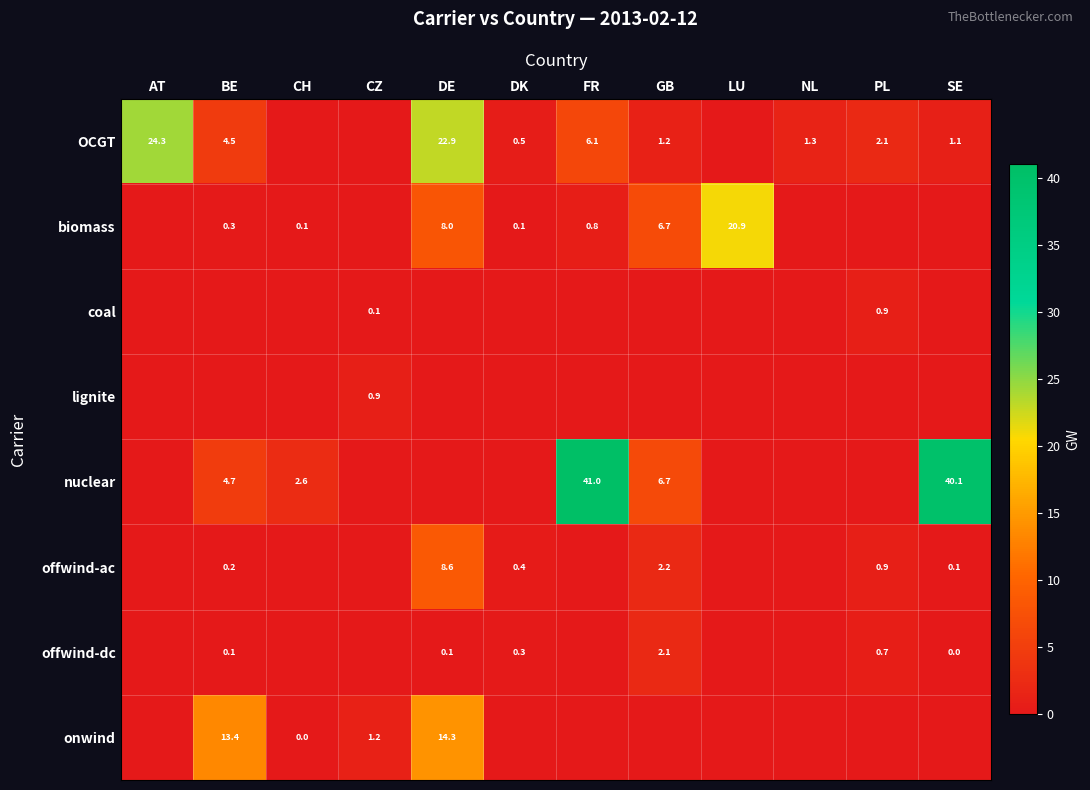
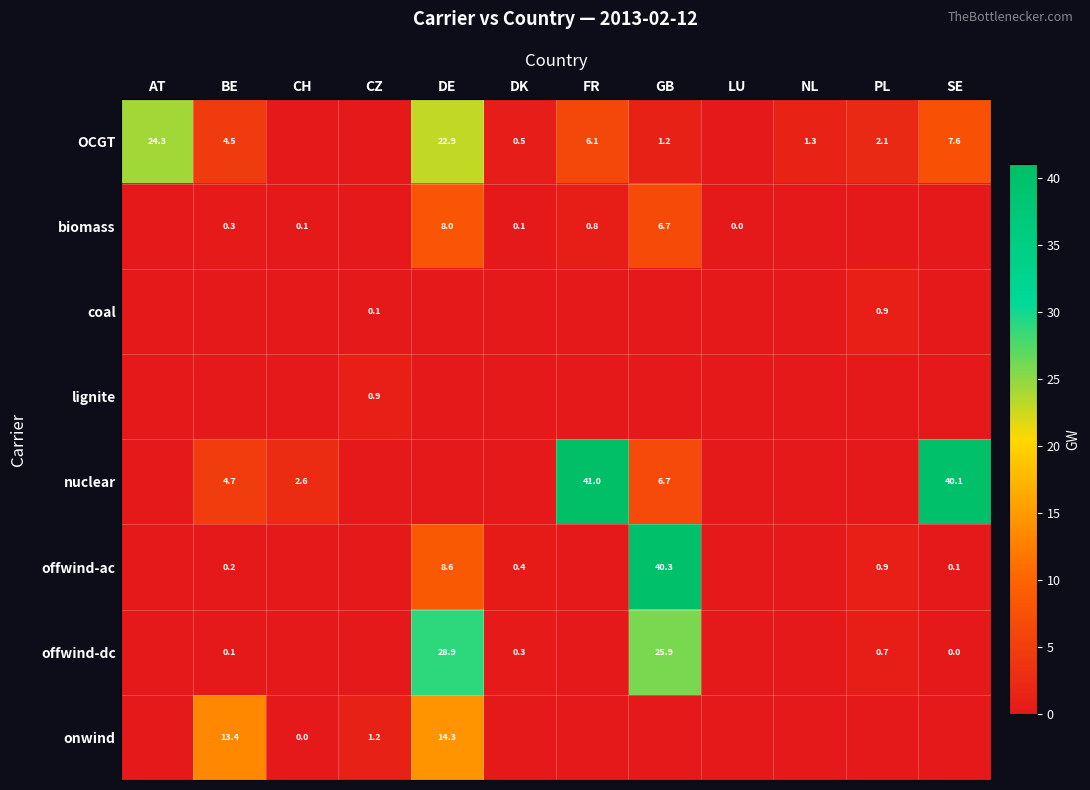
OCGT, SE: 1.1 -> 7.6
biomass, LU: 20.9 -> 0.0
offwind-ac, GB: 2.2 -> 40.3
offwind-dc, DE: 0.1 -> 28.9
offwind-dc, GB: 2.1 -> 25.9
